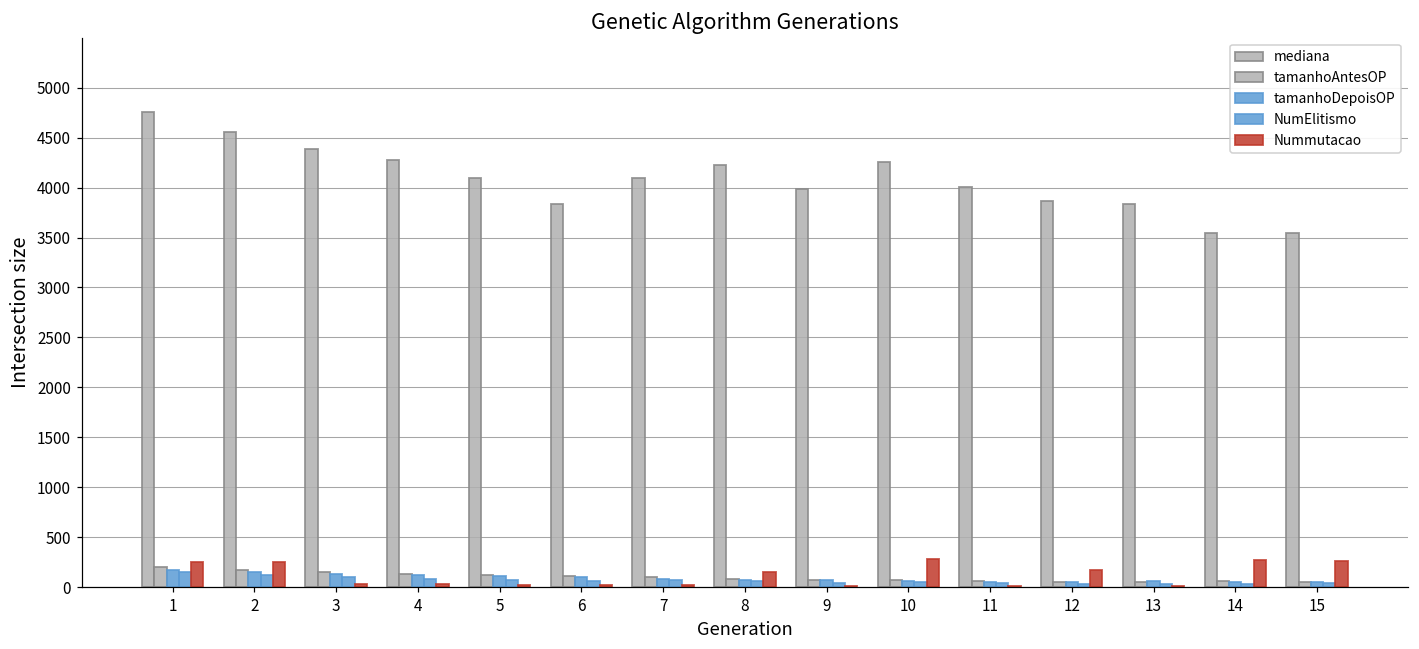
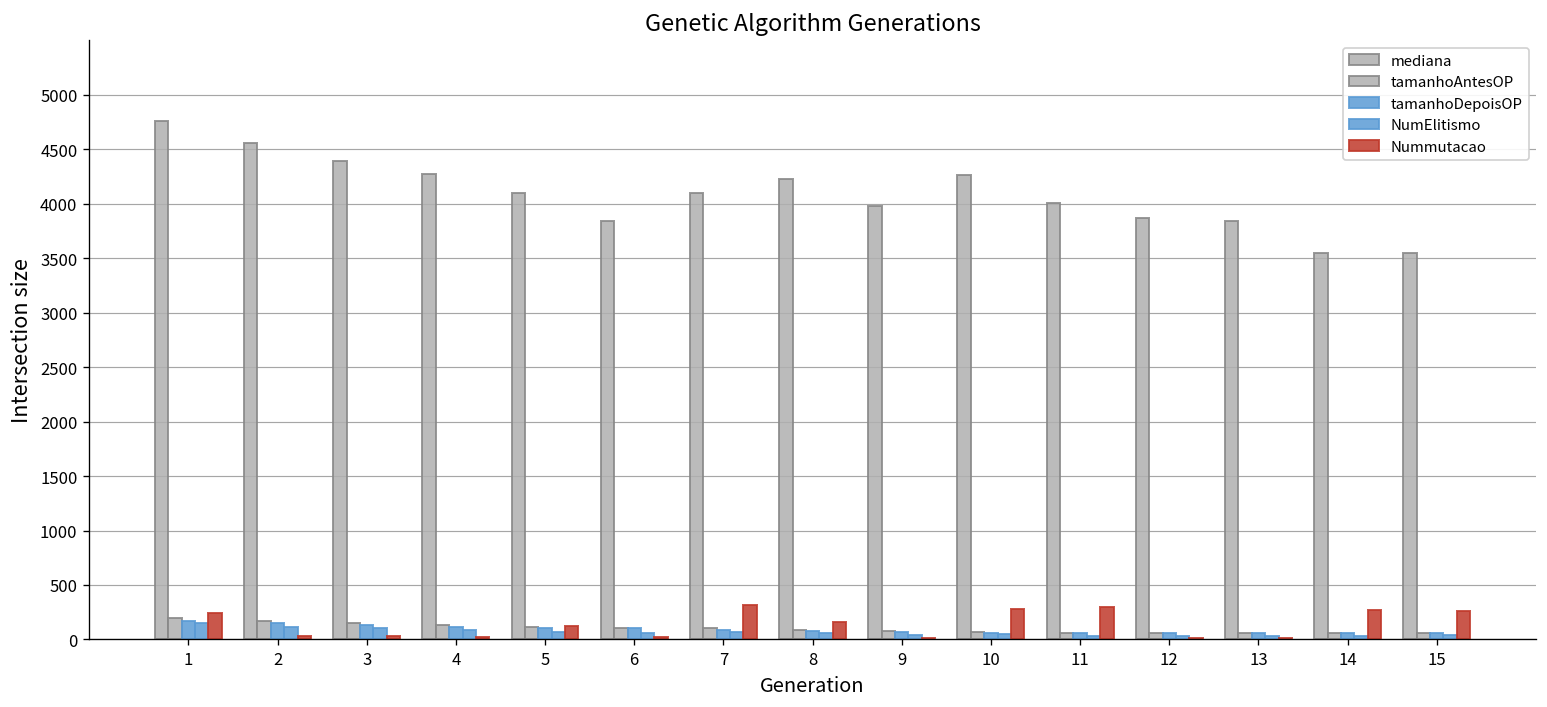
Nummutacao, 2: 300 -> 0
Nummutacao, 5: 0 -> 100
Nummutacao, 7: 0 -> 300
Nummutacao, 11: 0 -> 300
Nummutacao, 12: 200 -> 0
